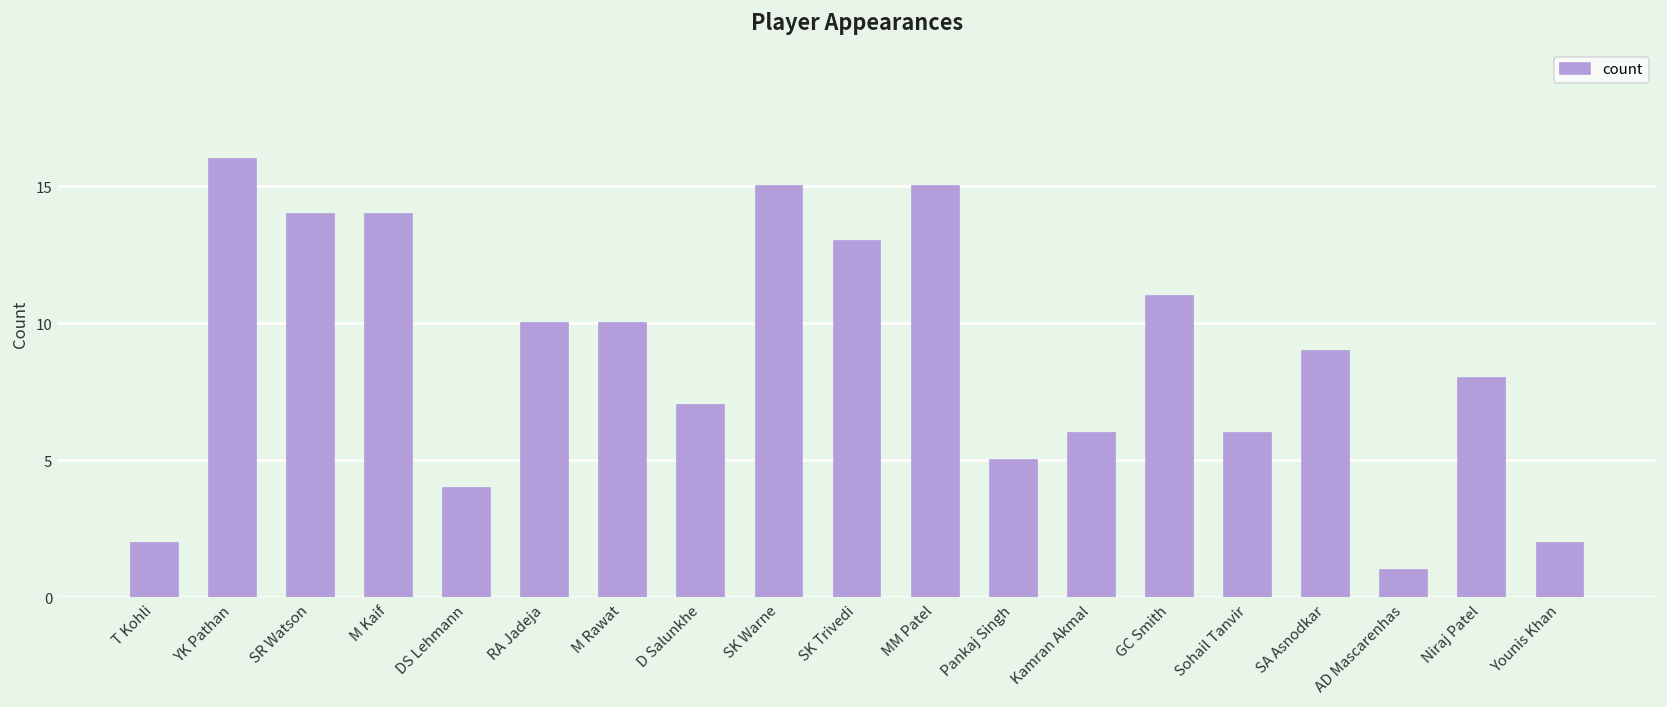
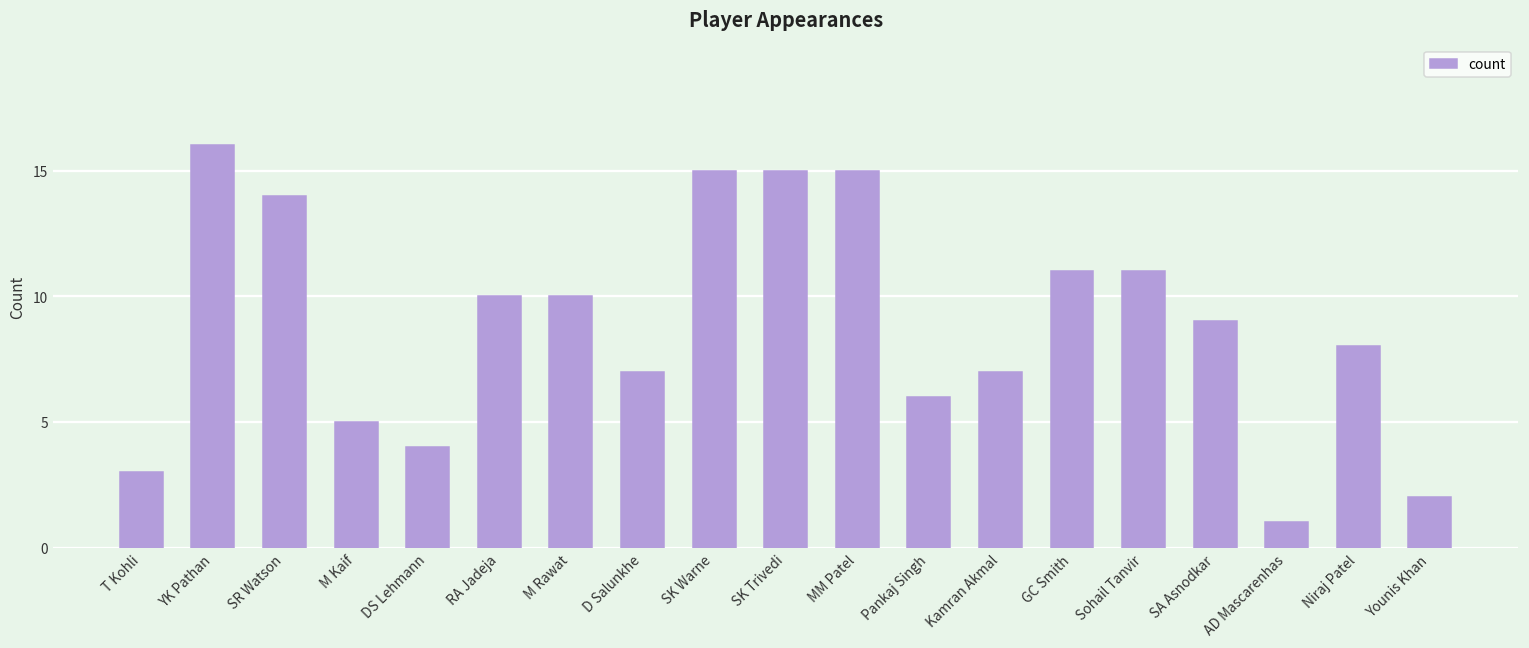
T Kohli: 2 -> 3
M Kaif: 14 -> 5
SK Trivedi: 13 -> 15
Pankaj Singh: 5 -> 6
Kamran Akmal: 6 -> 7
Sohail Tanvir: 6 -> 11
